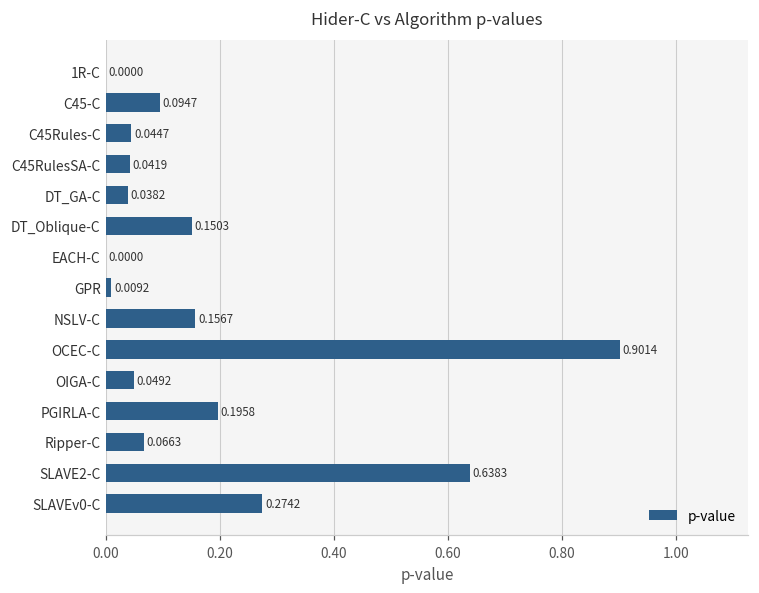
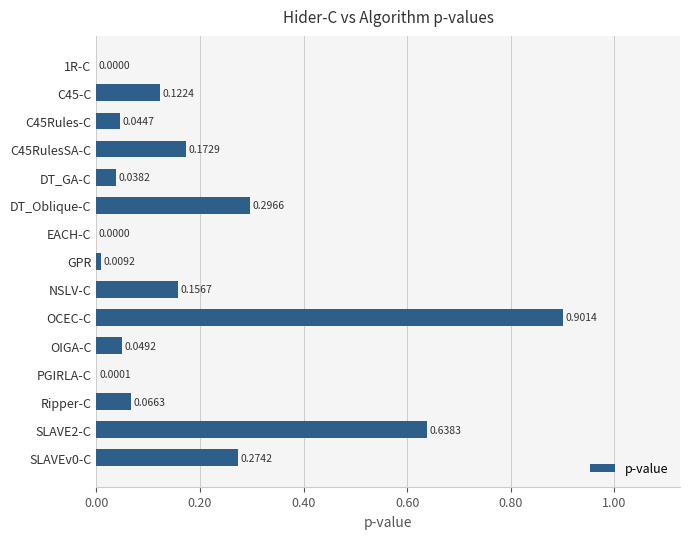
C45-C: 0.0947 -> 0.1224
C45RulesSA-C: 0.0419 -> 0.1729
DT_Oblique-C: 0.1503 -> 0.2966
PGIRLA-C: 0.1958 -> 0.0001
